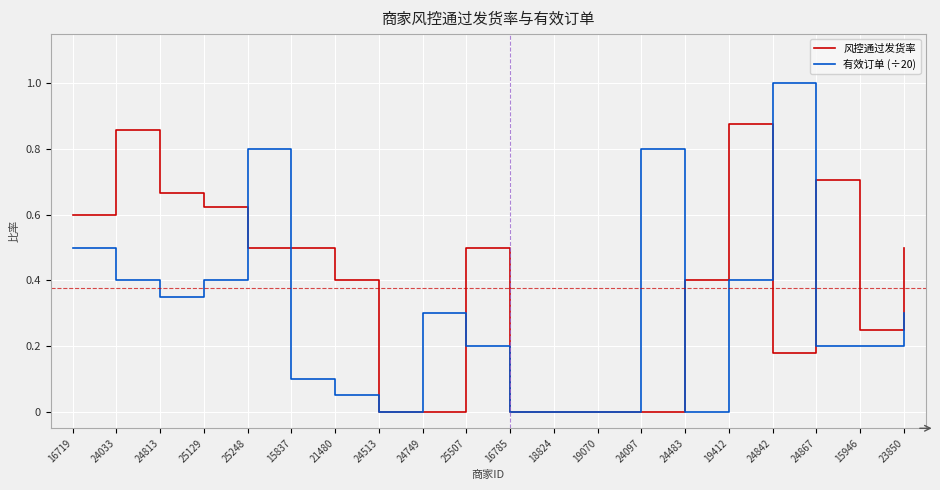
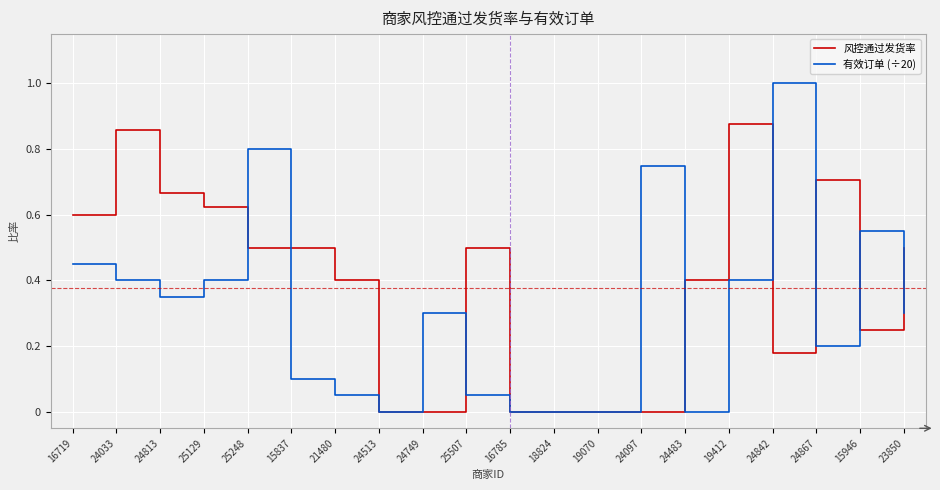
有效订单 (÷20), 16719: 0.50 -> 0.45
有效订单 (÷20), 25507: 0.20 -> 0.05
有效订单 (÷20), 24097: 0.80 -> 0.75
有效订单 (÷20), 15946: 0.20 -> 0.55
